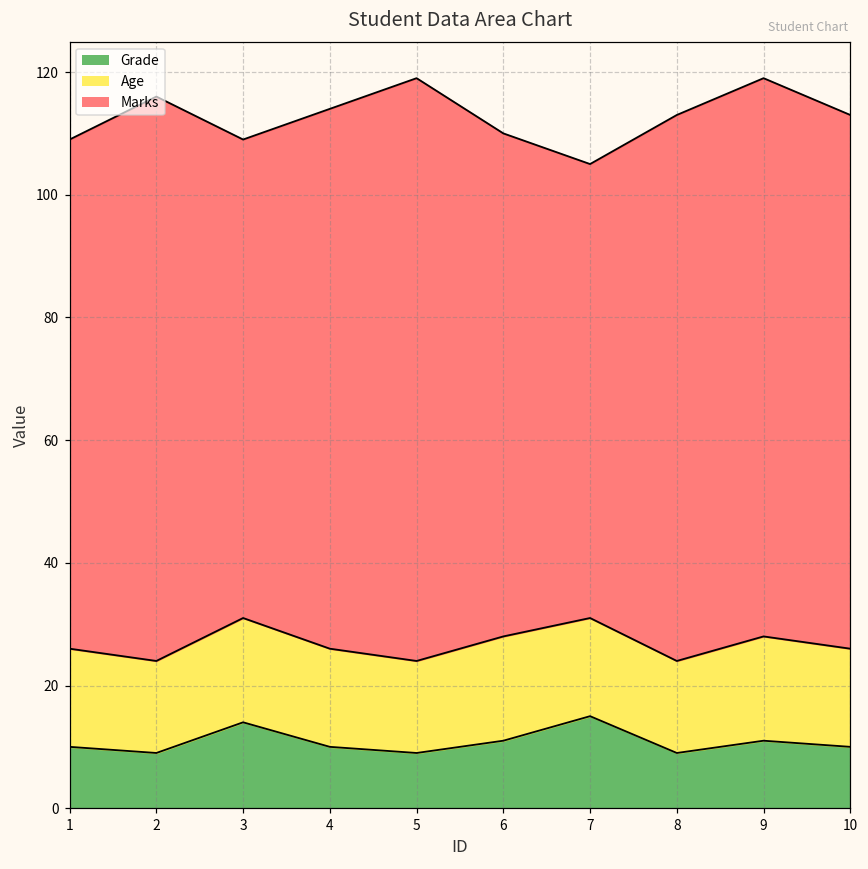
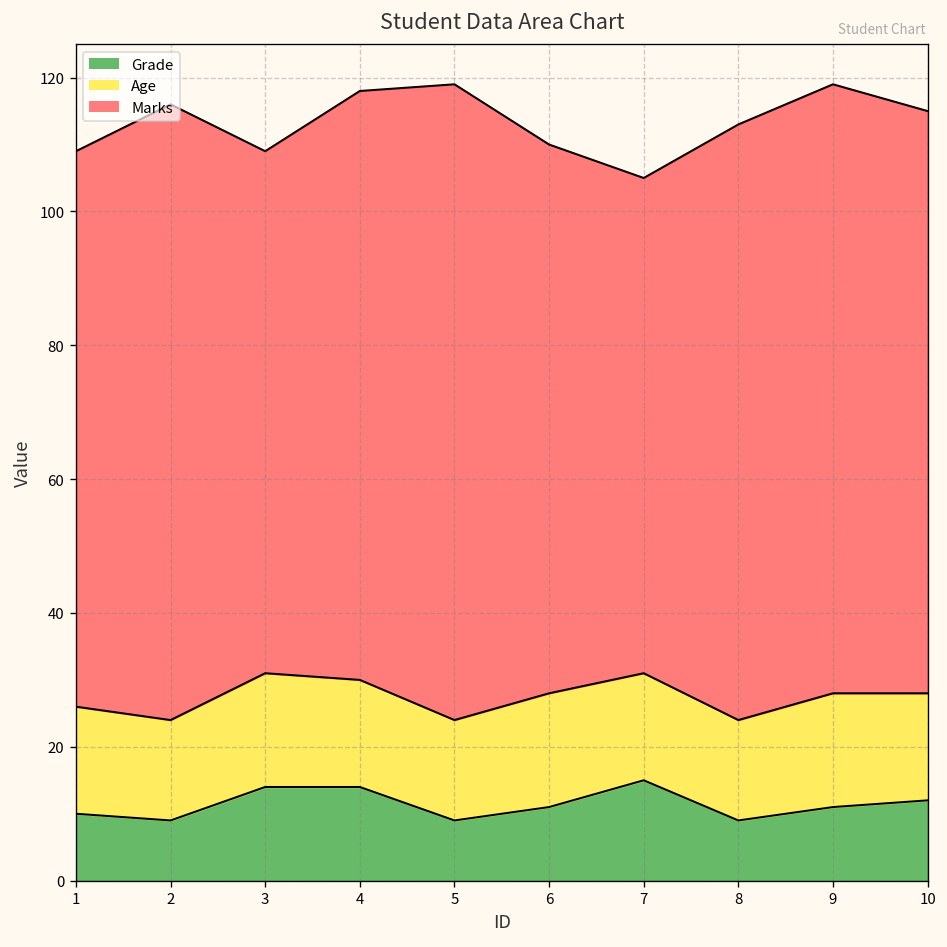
Grade, 4: 10 -> 14
Grade, 10: 10 -> 12
